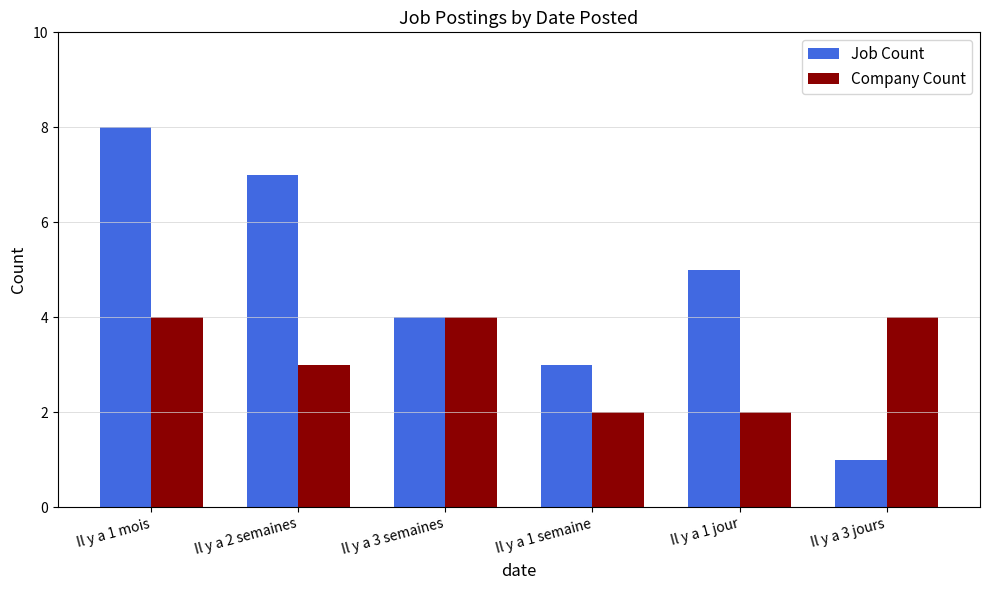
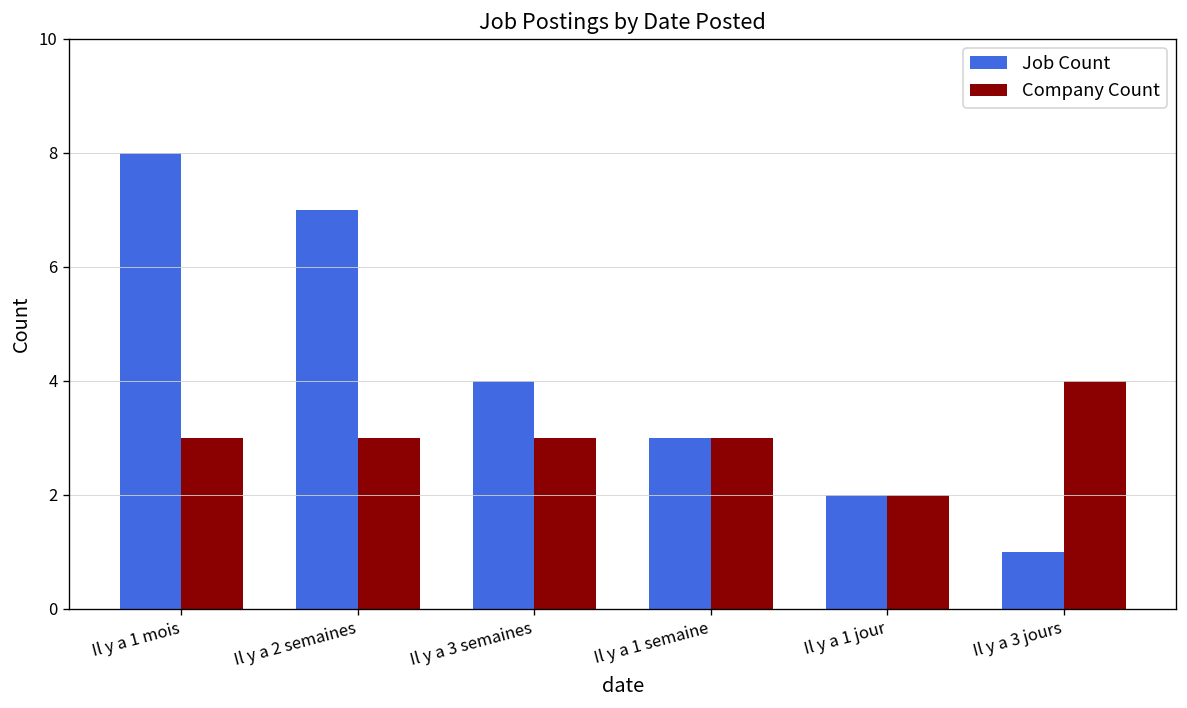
Company Count, Il y a 1 mois: 4 -> 3
Company Count, Il y a 3 semaines: 4 -> 3
Company Count, Il y a 1 semaine: 2 -> 3
Job Count, Il y a 1 jour: 5 -> 2
